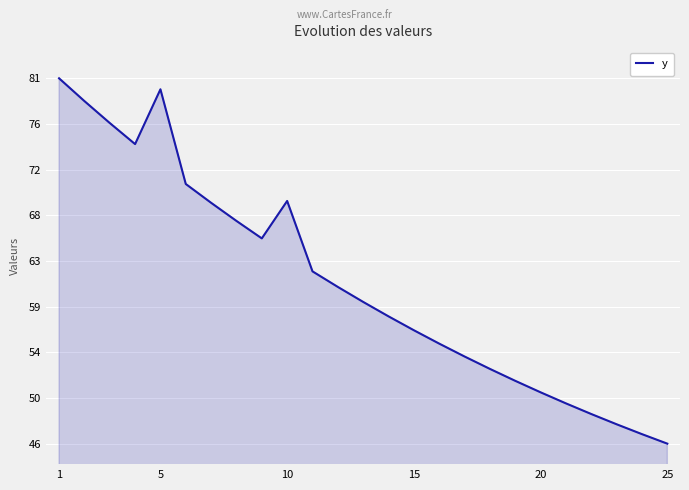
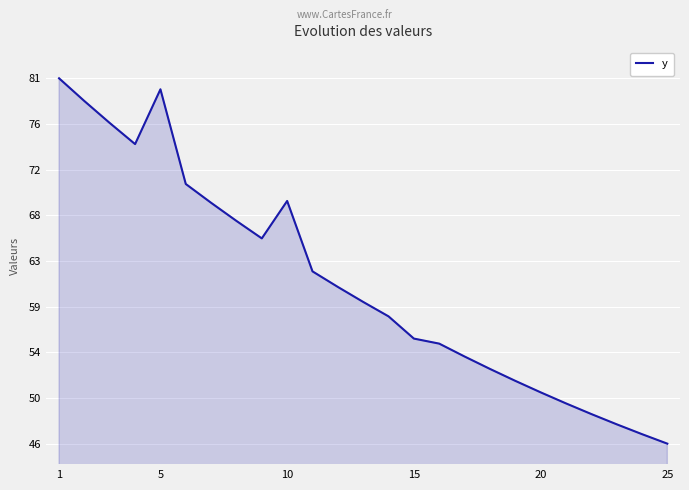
15: 56.5 -> 55.7
